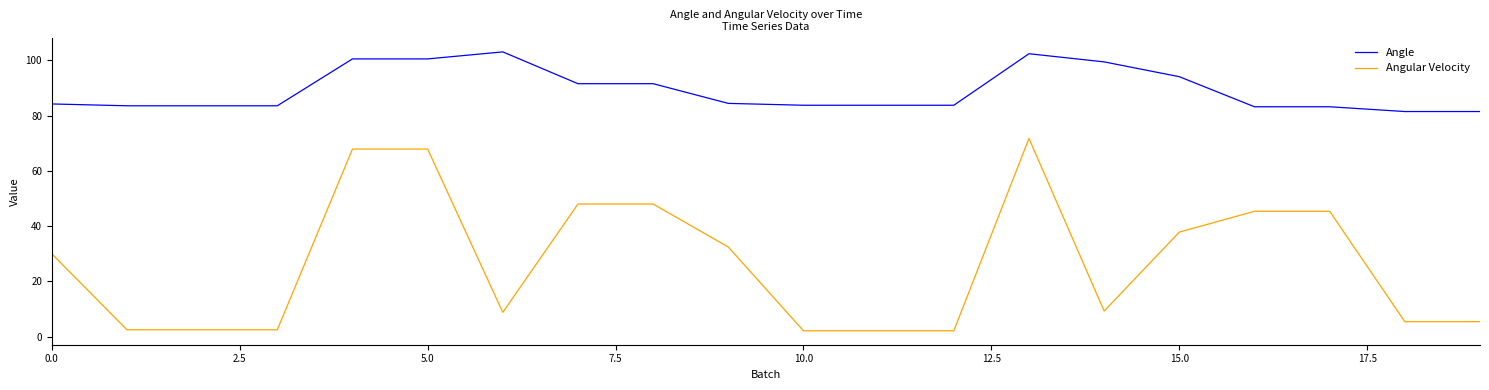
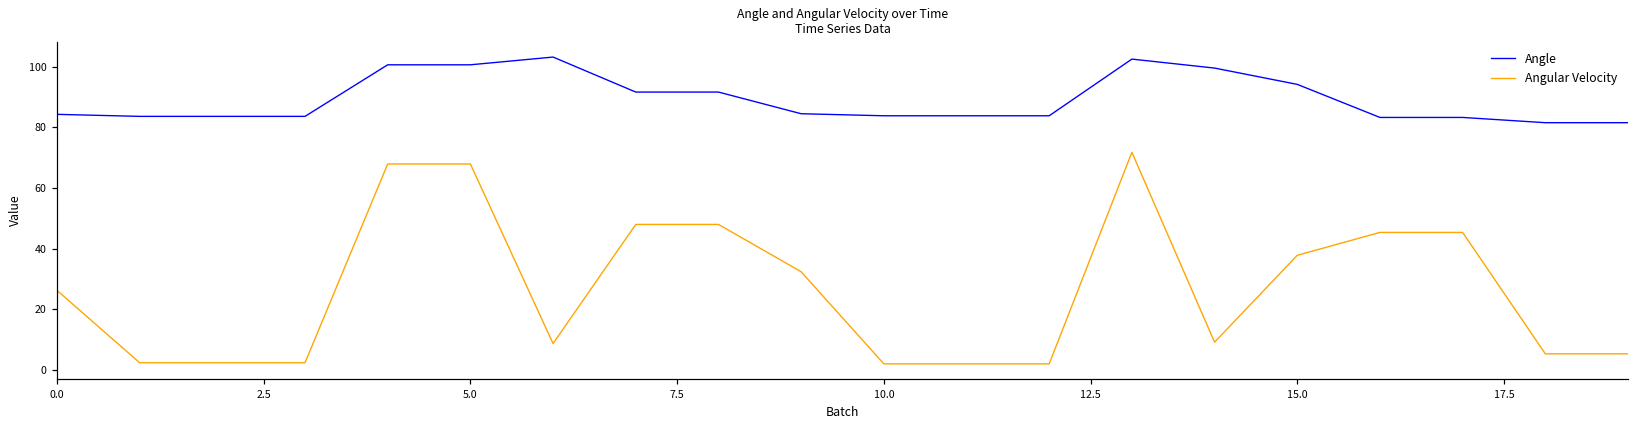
Angular Velocity, 0.0: 30 -> 26
